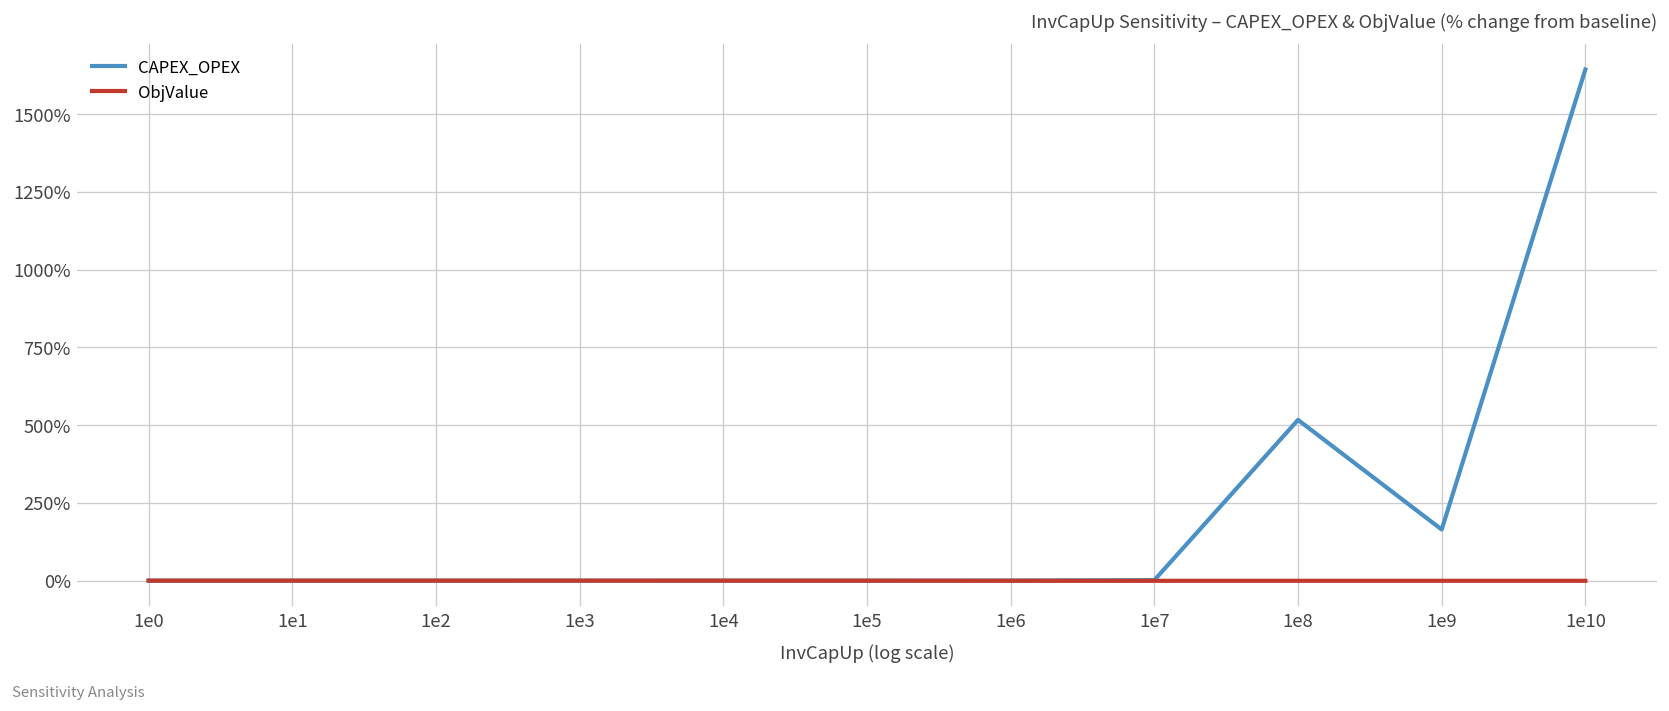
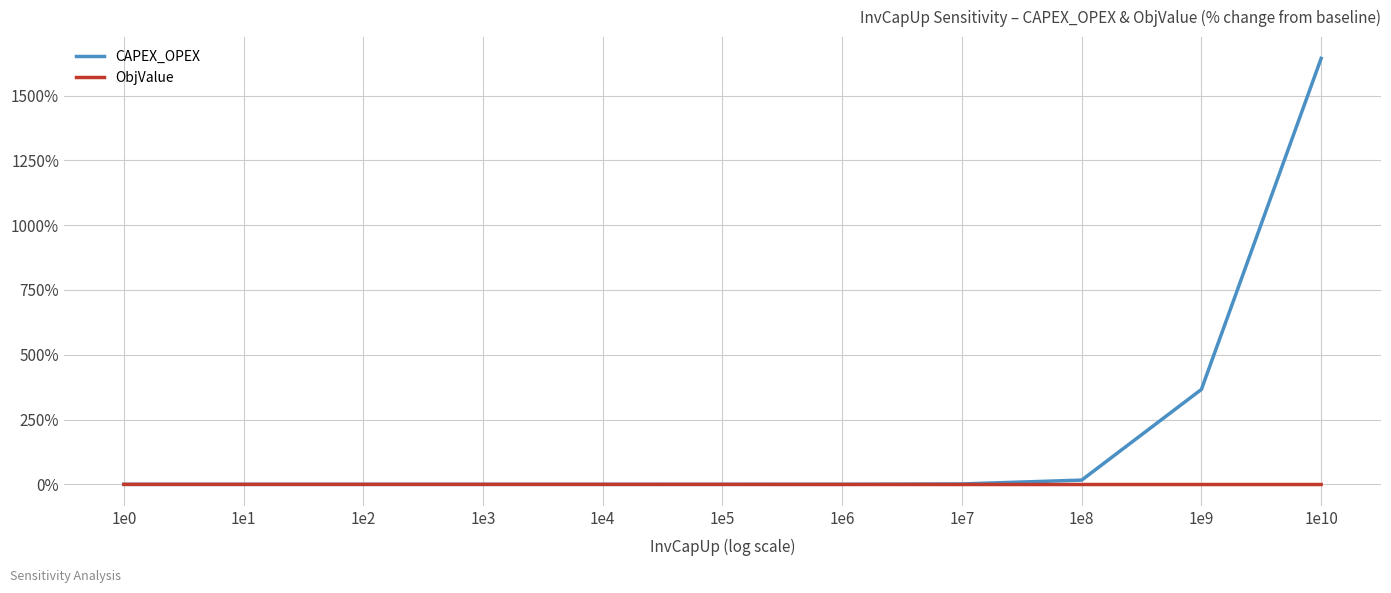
CAPEX_OPEX, 1e8: 520% -> 20%
CAPEX_OPEX, 1e9: 160% -> 370%
